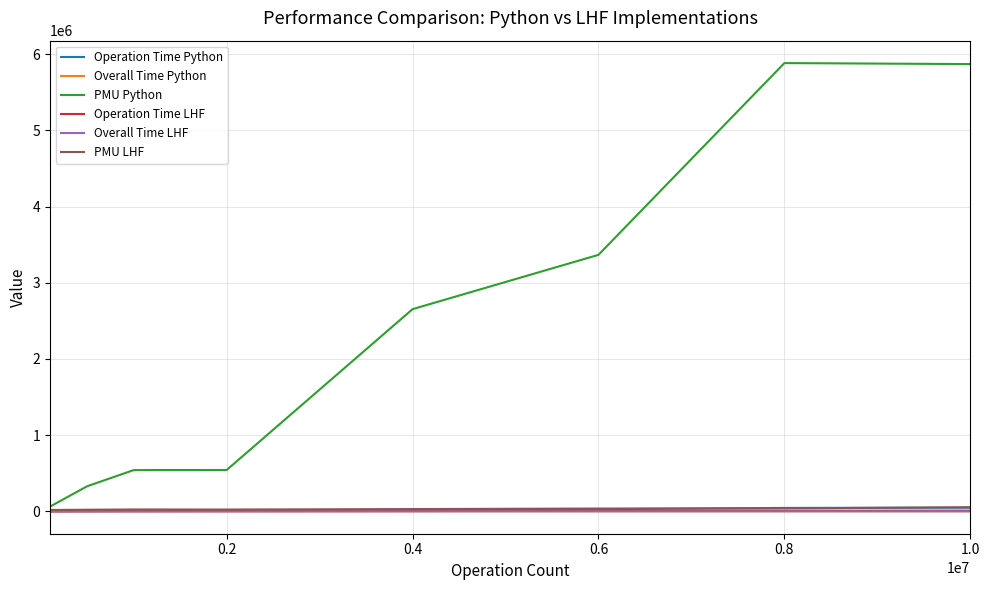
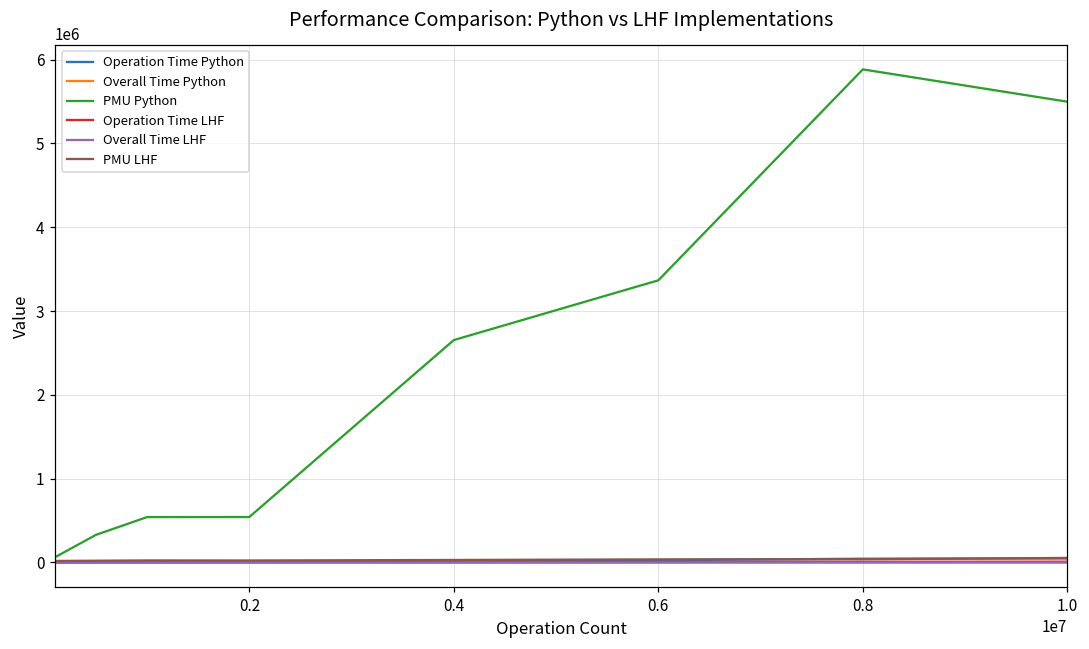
PMU Python, 1.0: 5900000 -> 5500000
